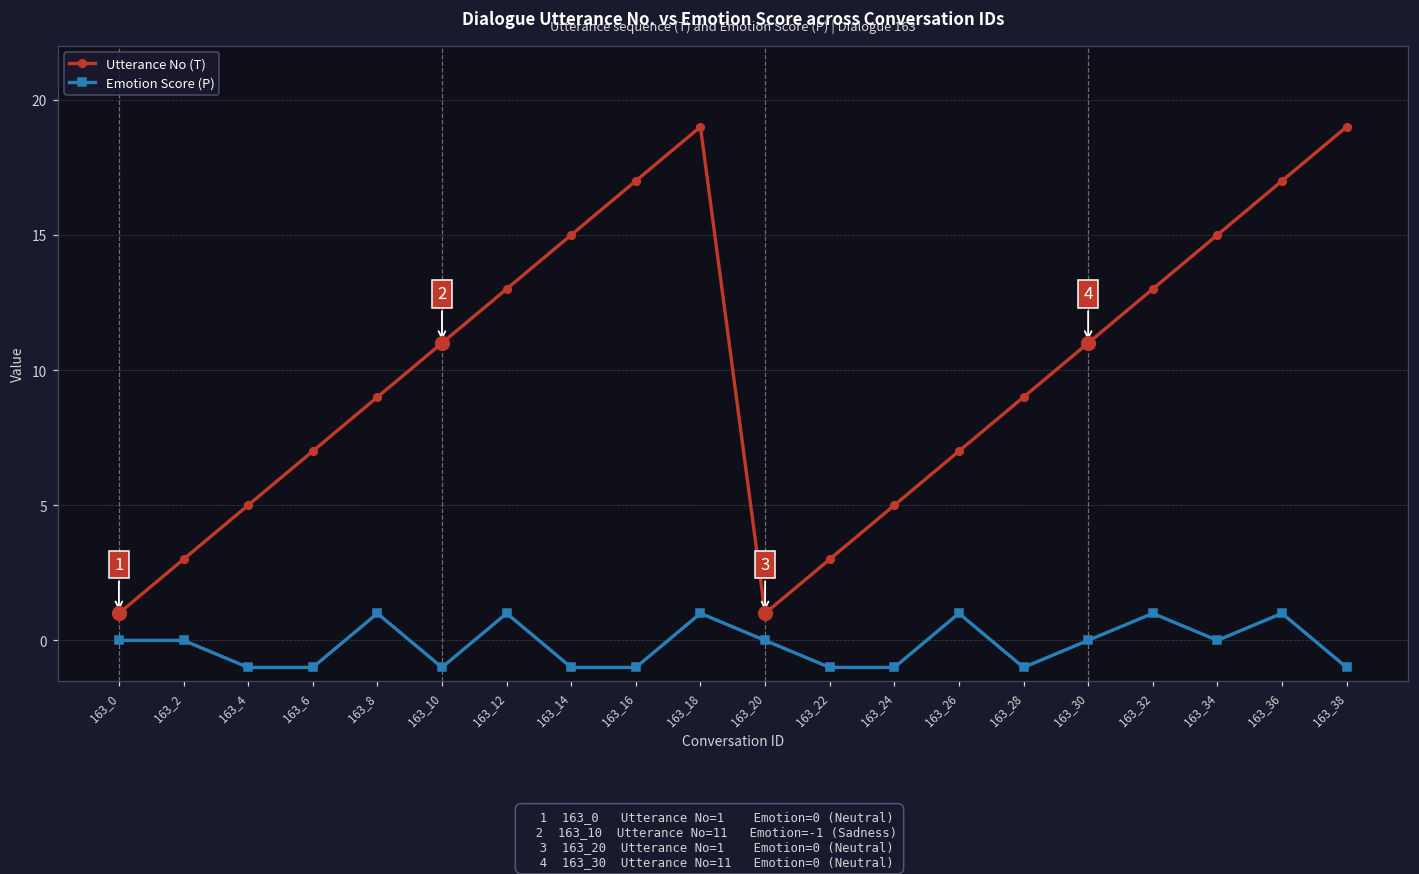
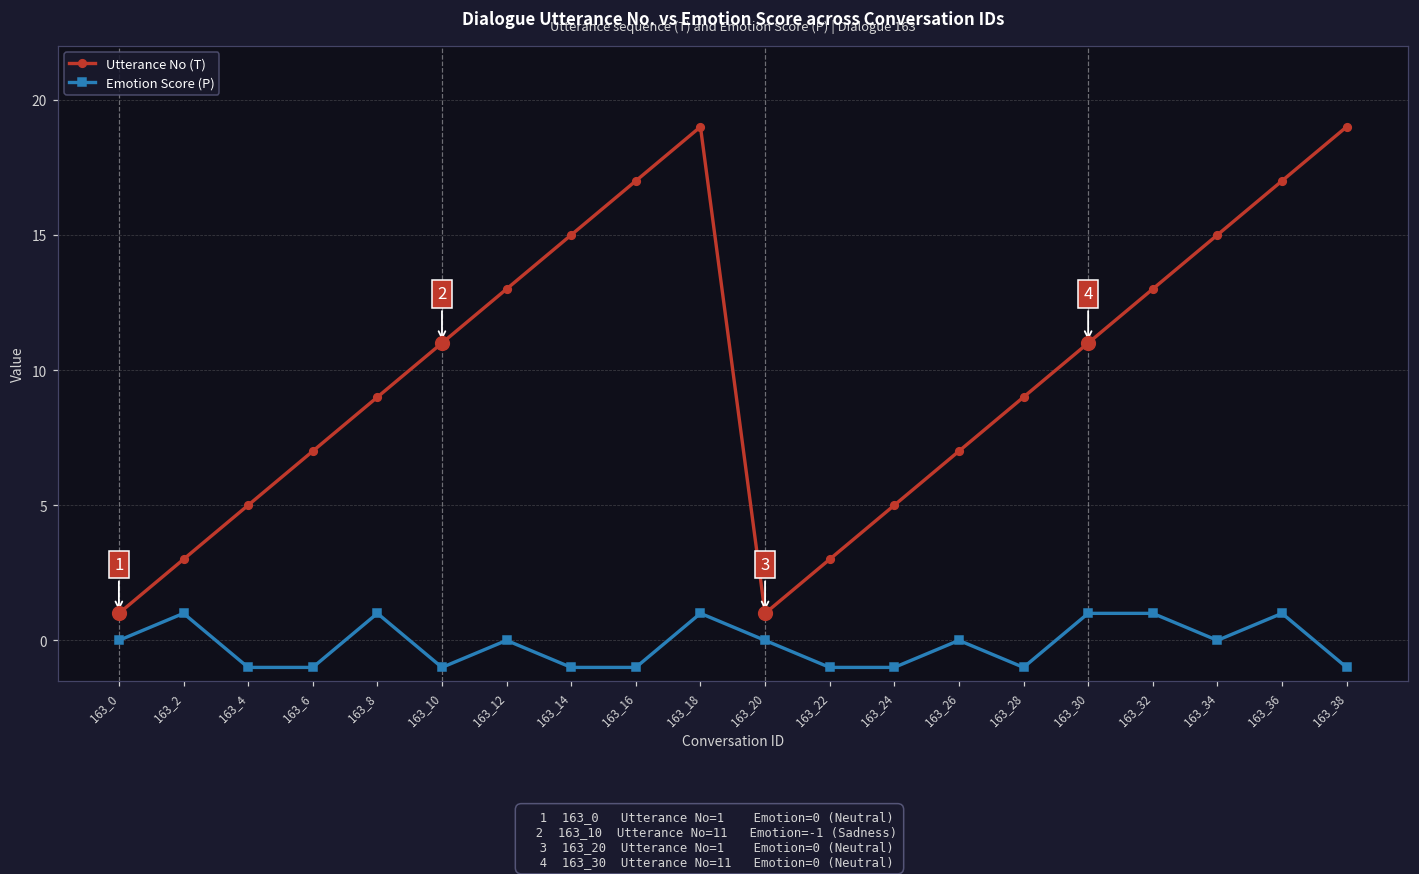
Emotion Score (P), 163_2: 0 -> 1
Emotion Score (P), 163_12: 1 -> 0
Emotion Score (P), 163_26: 1 -> 0
Emotion Score (P), 163_30: 0 -> 1
